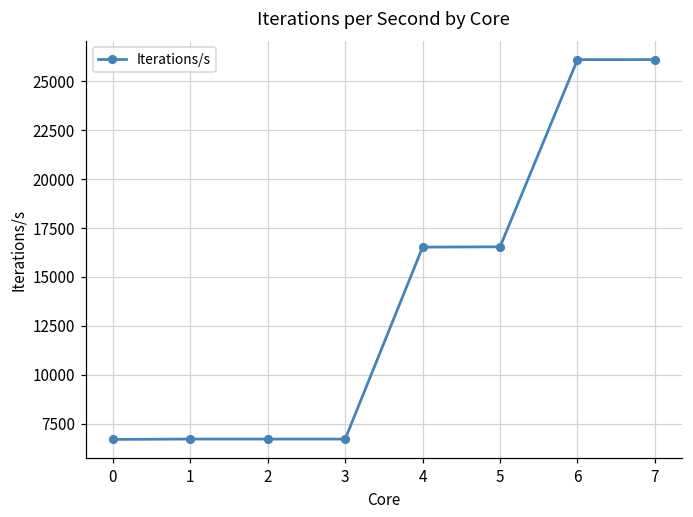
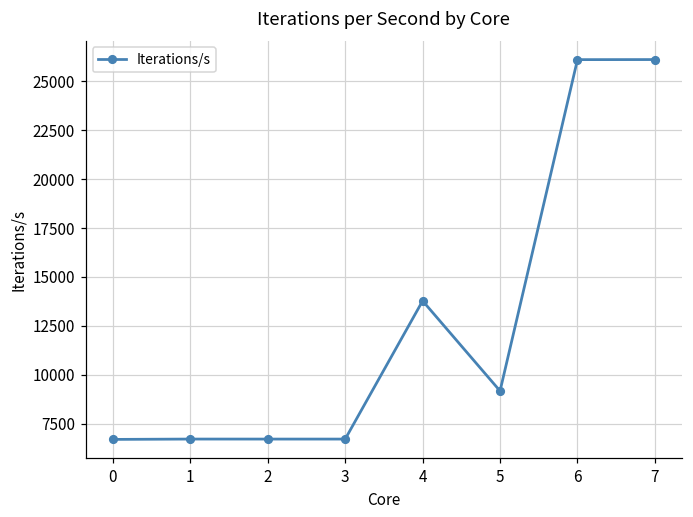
4: 16500 -> 13800
5: 16500 -> 9200
